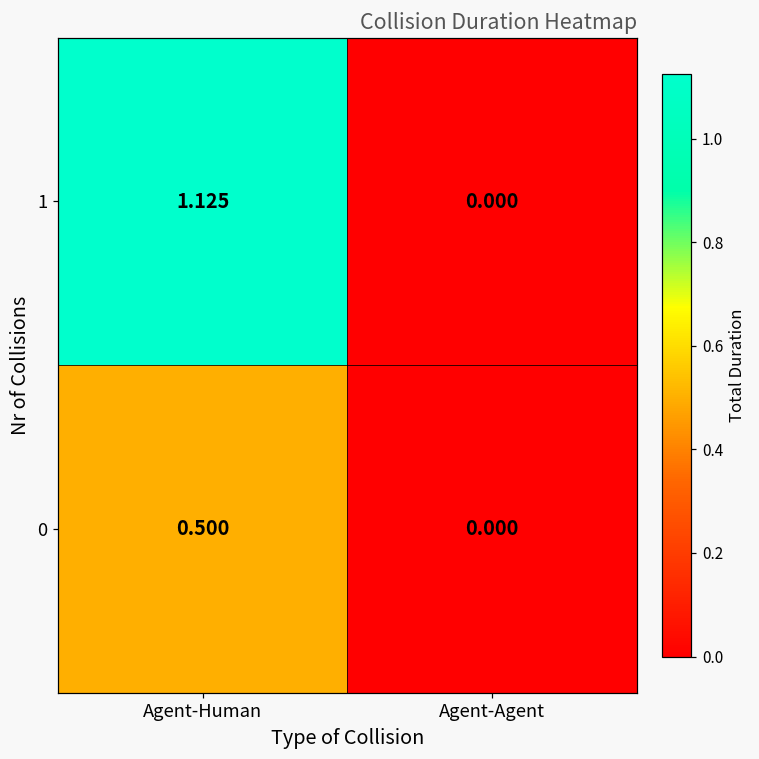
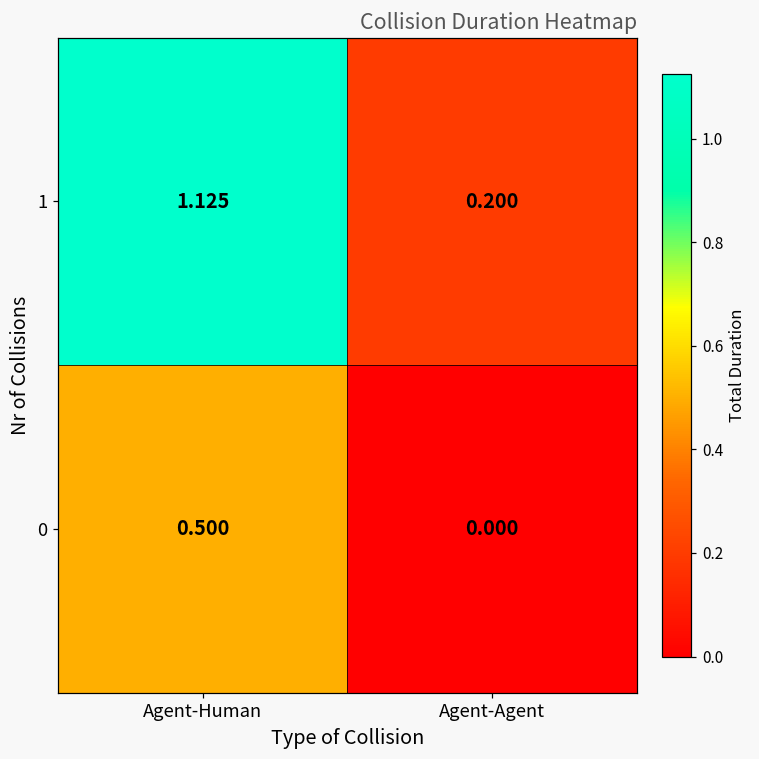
1, Agent-Agent: 0.000 -> 0.200
